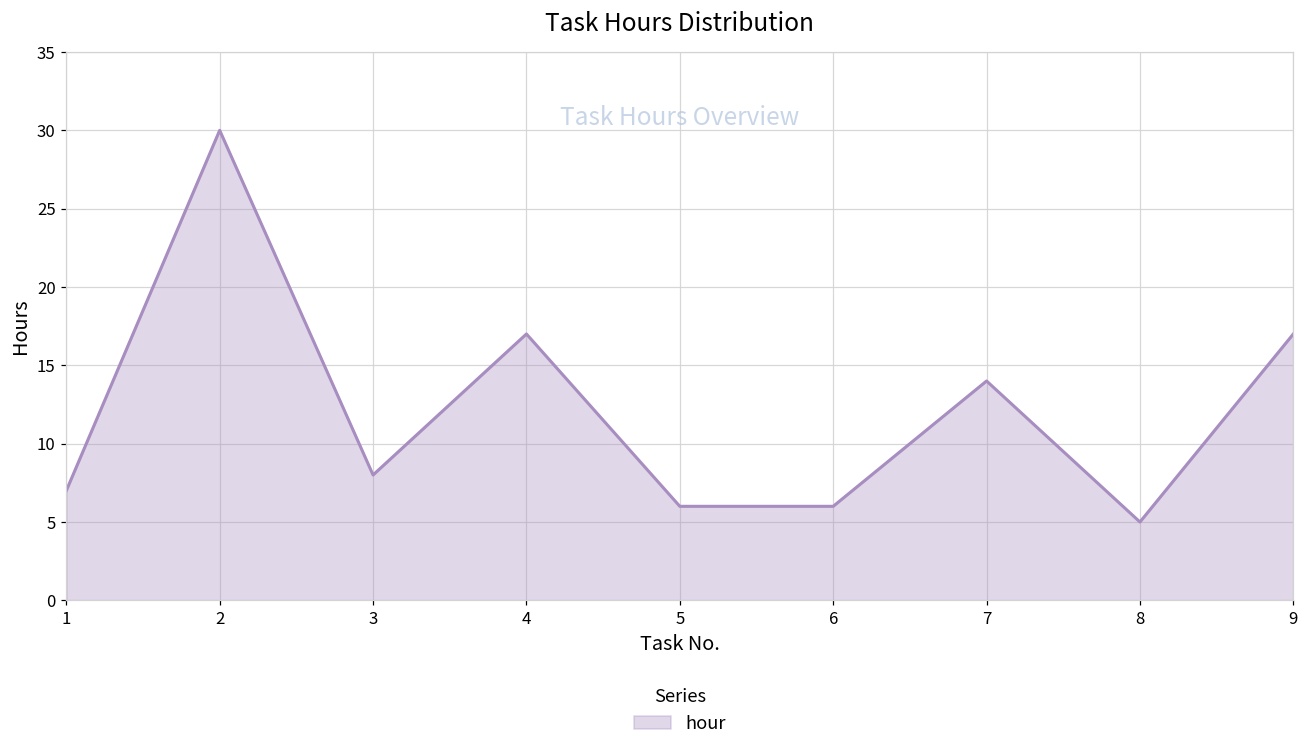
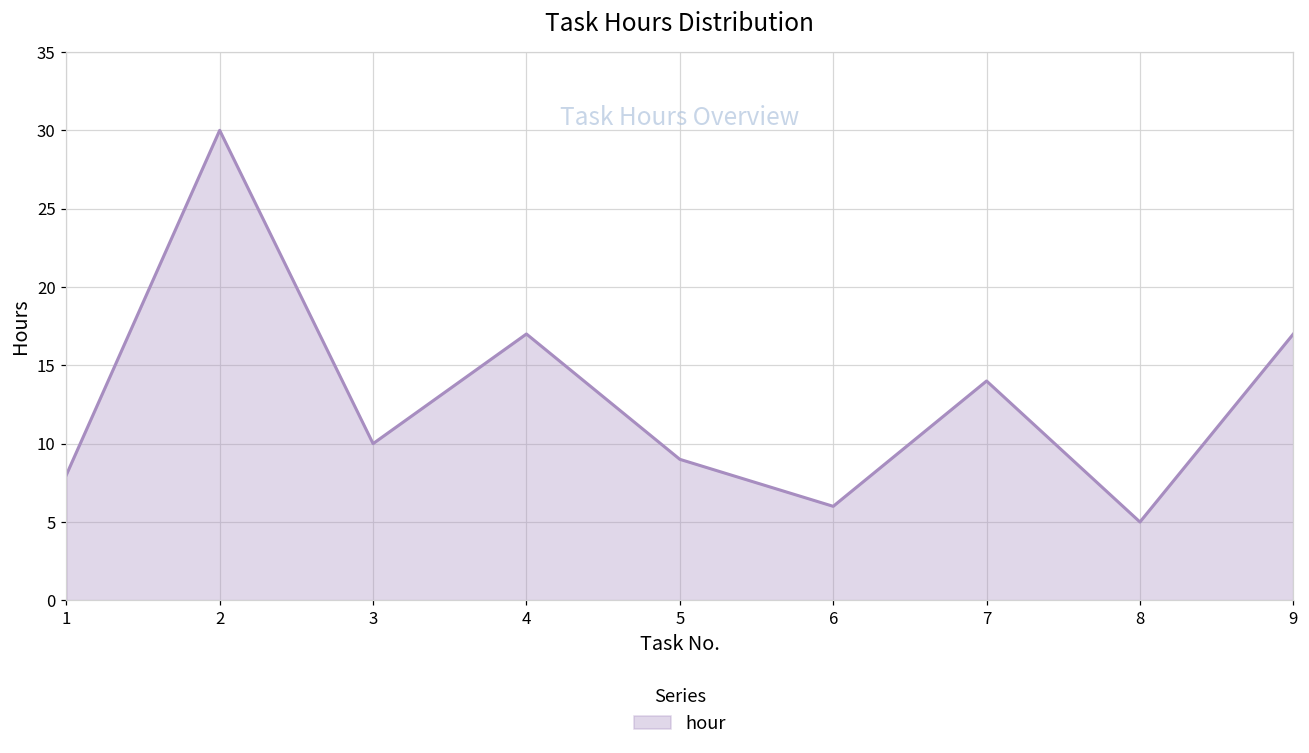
1: 7 -> 8
3: 8 -> 10
5: 6 -> 9
